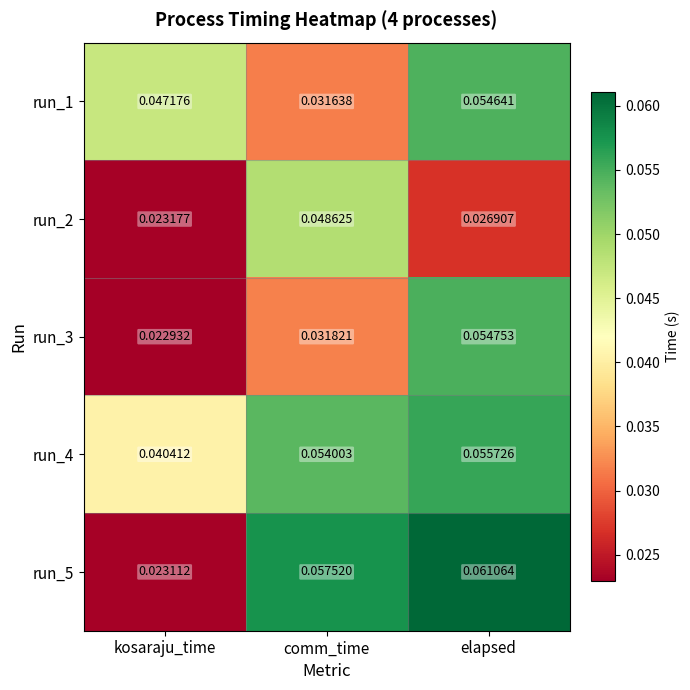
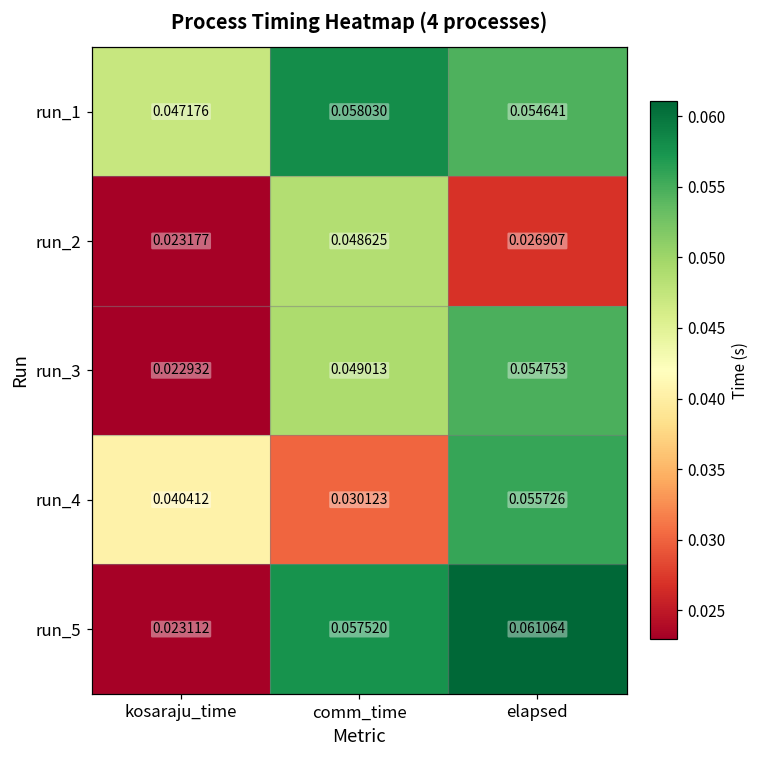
run_1, comm_time: 0.031638 -> 0.058030
run_3, comm_time: 0.031821 -> 0.049013
run_4, comm_time: 0.054003 -> 0.030123
